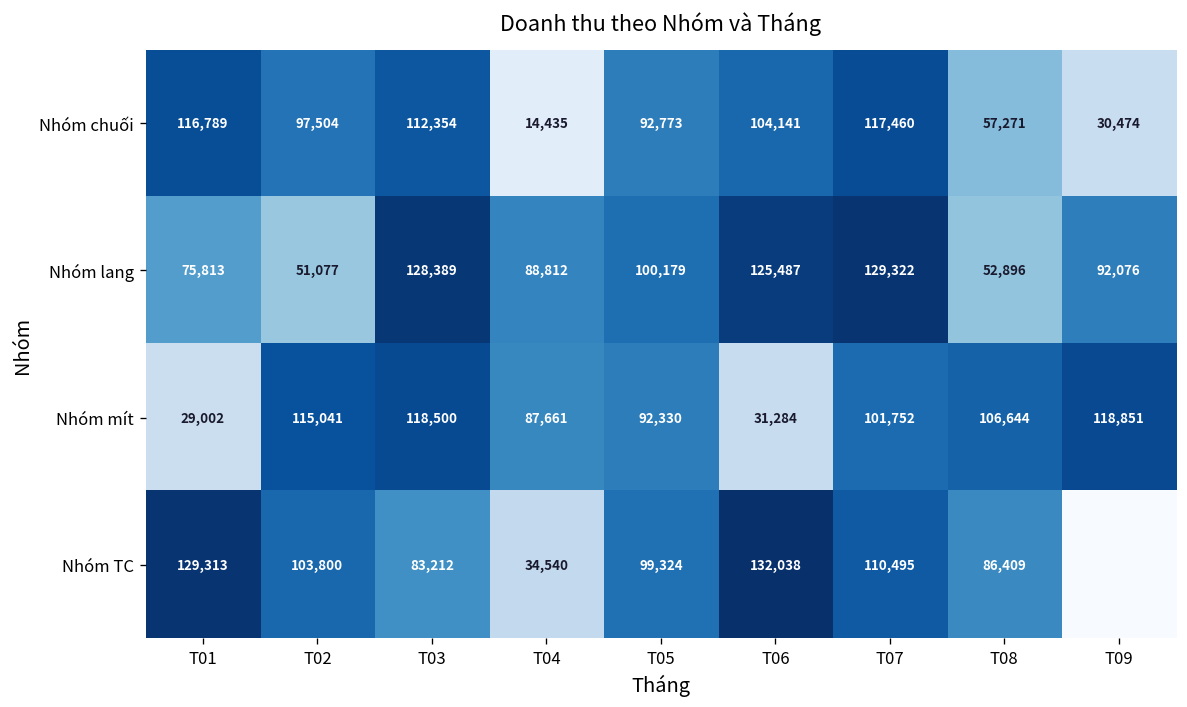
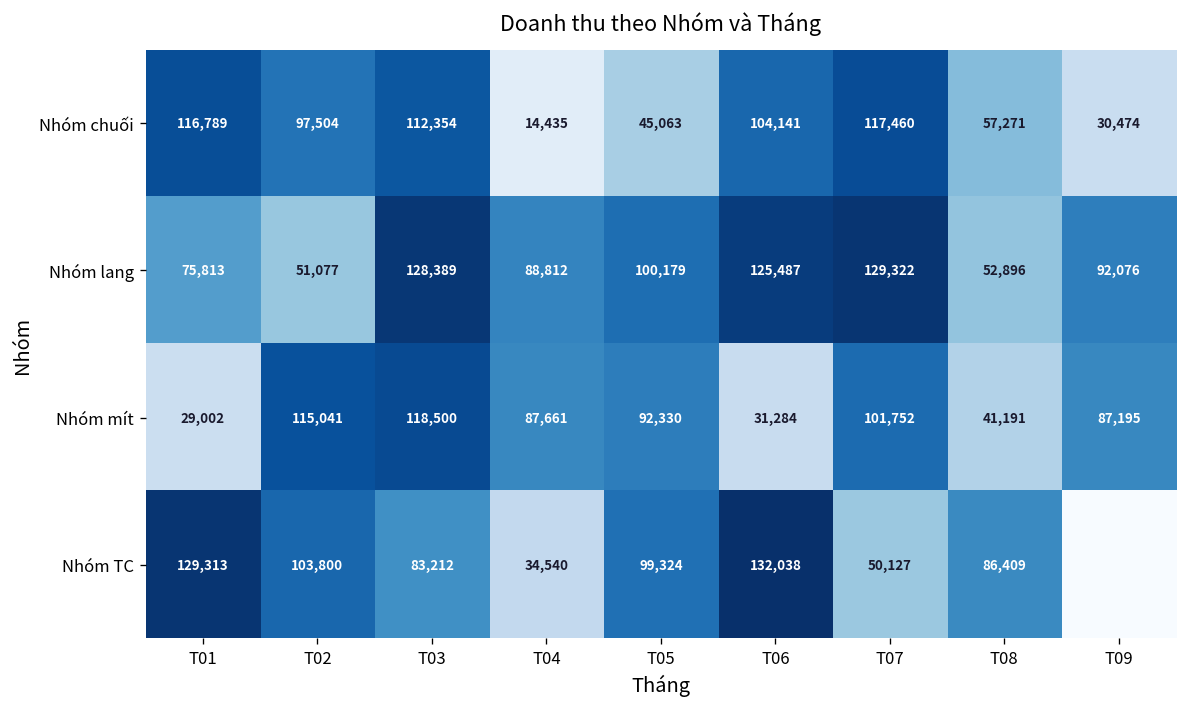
Nhóm chuối, T05: 92,773 -> 45,063
Nhóm mít, T08: 106,644 -> 41,191
Nhóm mít, T09: 118,851 -> 87,195
Nhóm TC, T07: 110,495 -> 50,127
